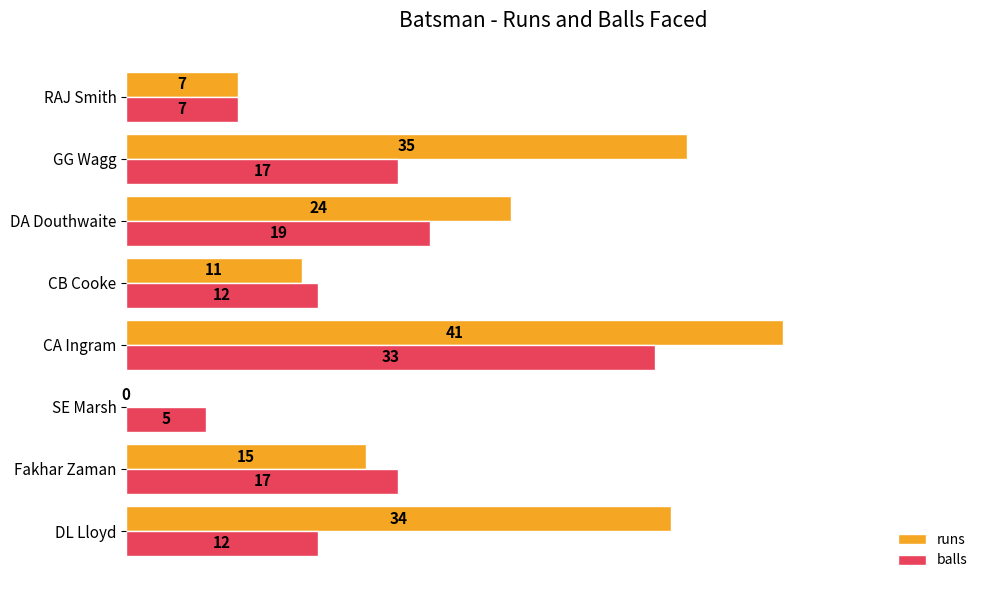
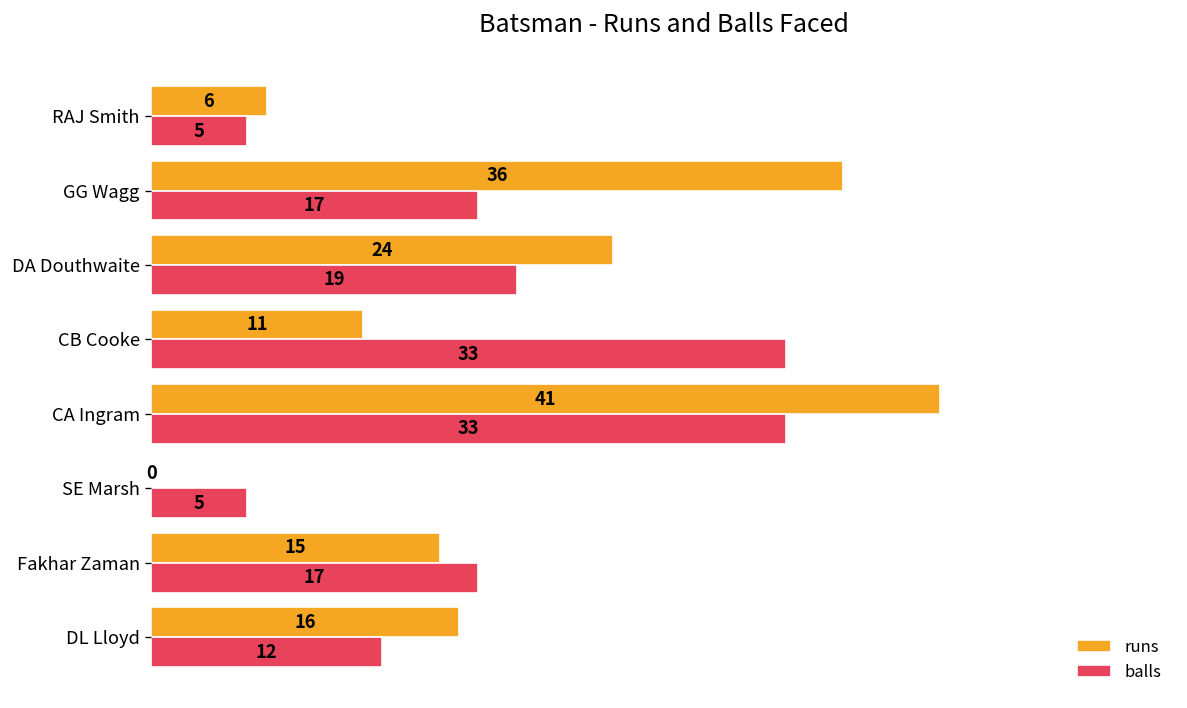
runs, RAJ Smith: 7 -> 6
balls, RAJ Smith: 7 -> 5
runs, GG Wagg: 35 -> 36
balls, CB Cooke: 12 -> 33
runs, DL Lloyd: 34 -> 16
